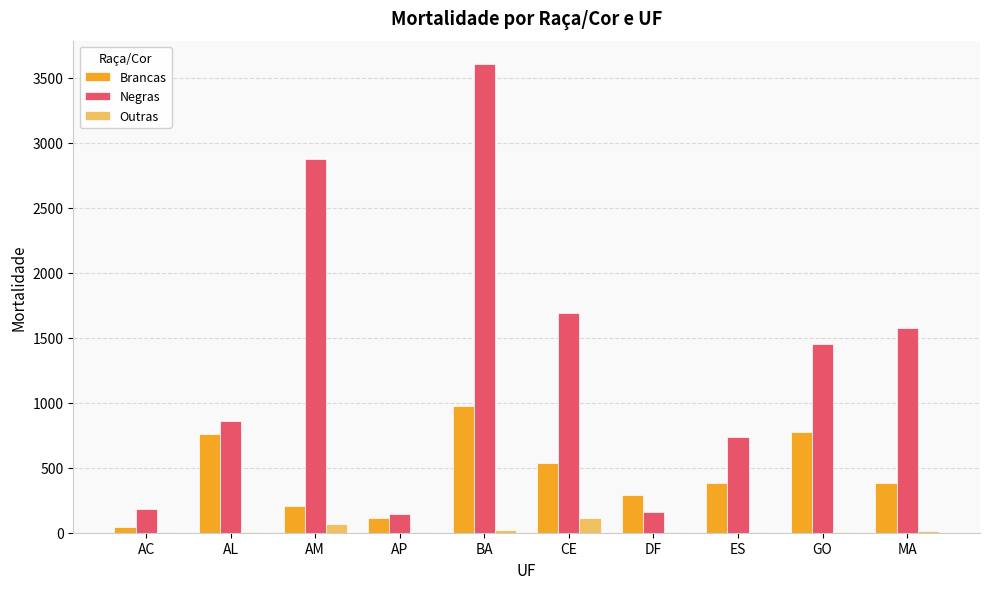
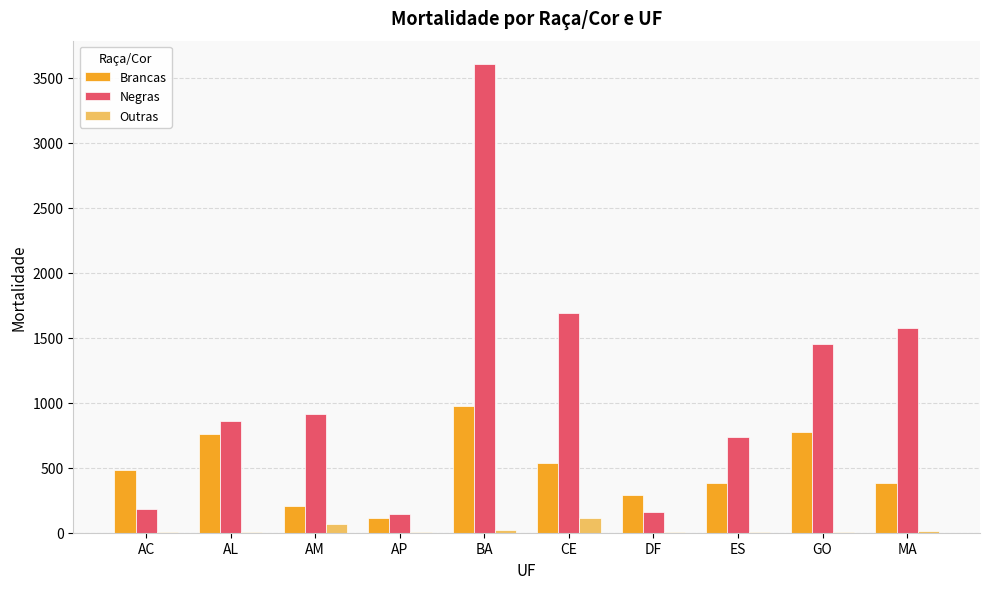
Brancas, AC: 40 -> 480
Negras, AM: 2880 -> 910
